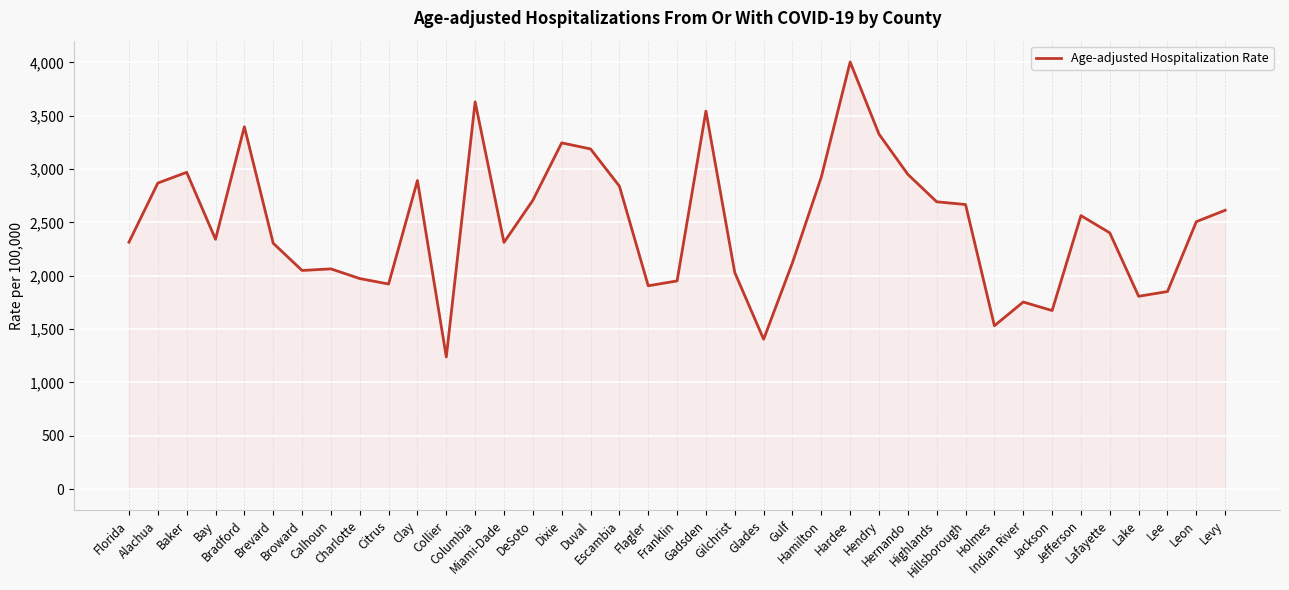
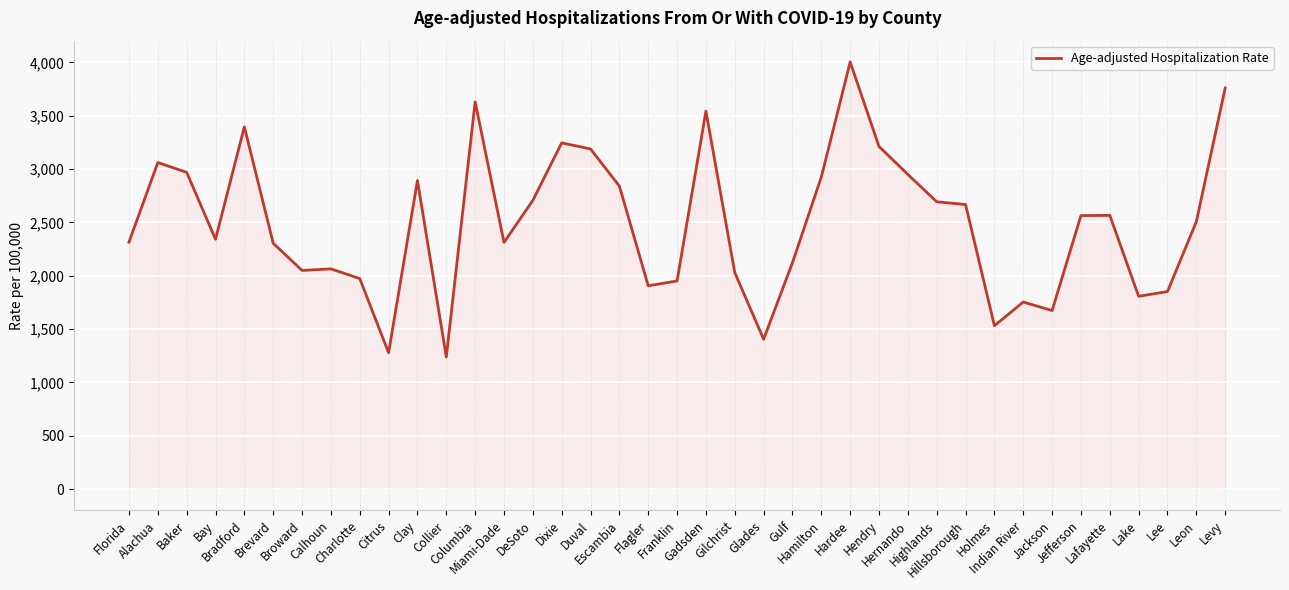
Alachua: 2,870 -> 3,060
Citrus: 1,920 -> 1,280
Hendry: 3,330 -> 3,210
Lafayette: 2,400 -> 2,570
Levy: 2,610 -> 3,760
